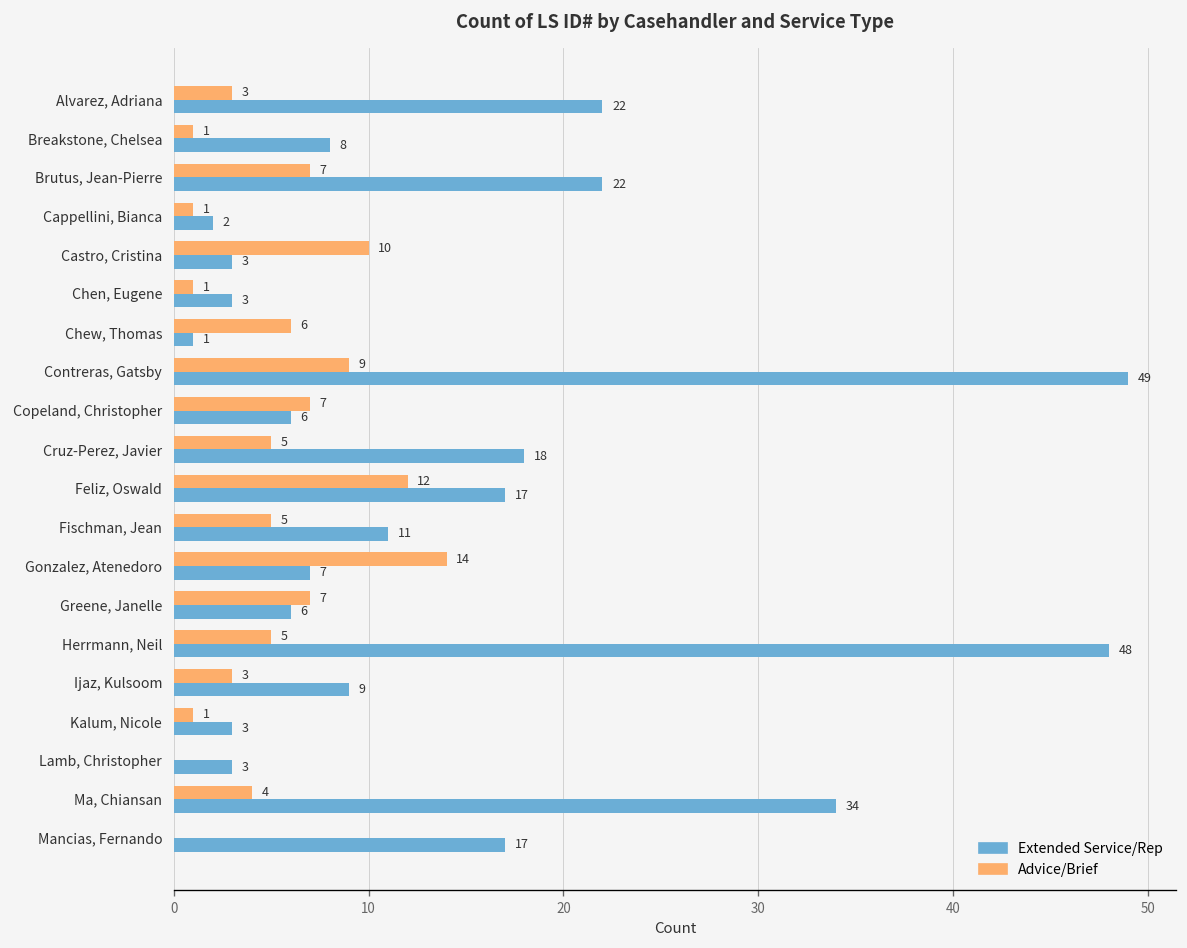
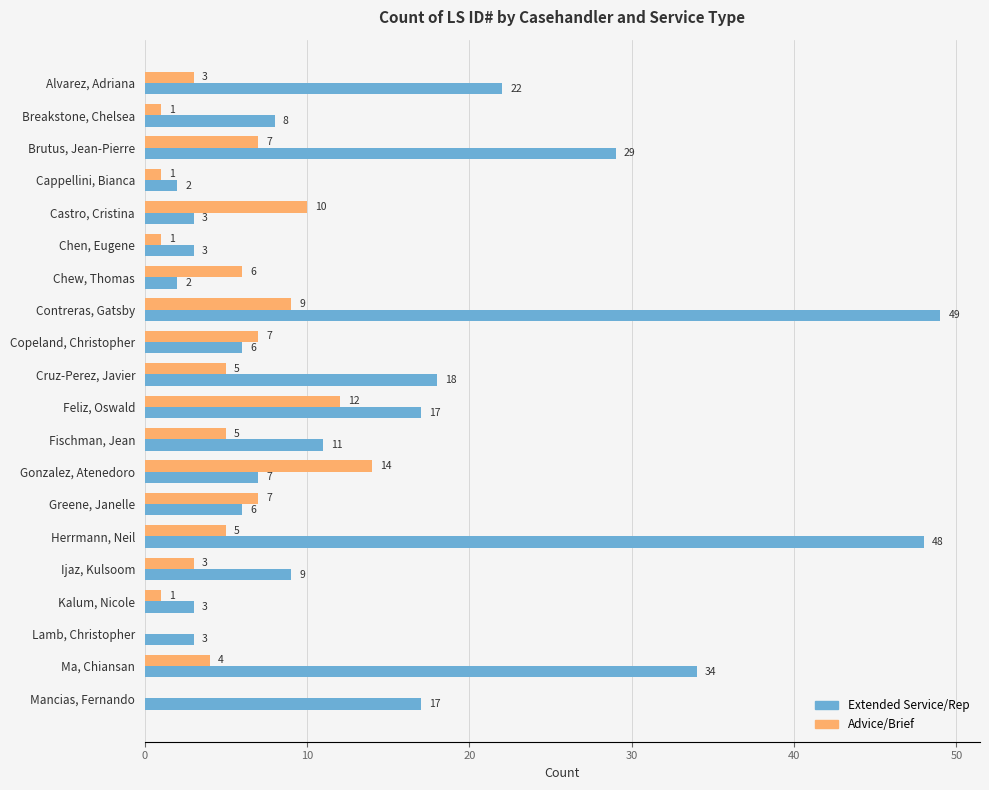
Extended Service/Rep, Brutus, Jean-Pierre: 22 -> 29
Extended Service/Rep, Chew, Thomas: 1 -> 2
